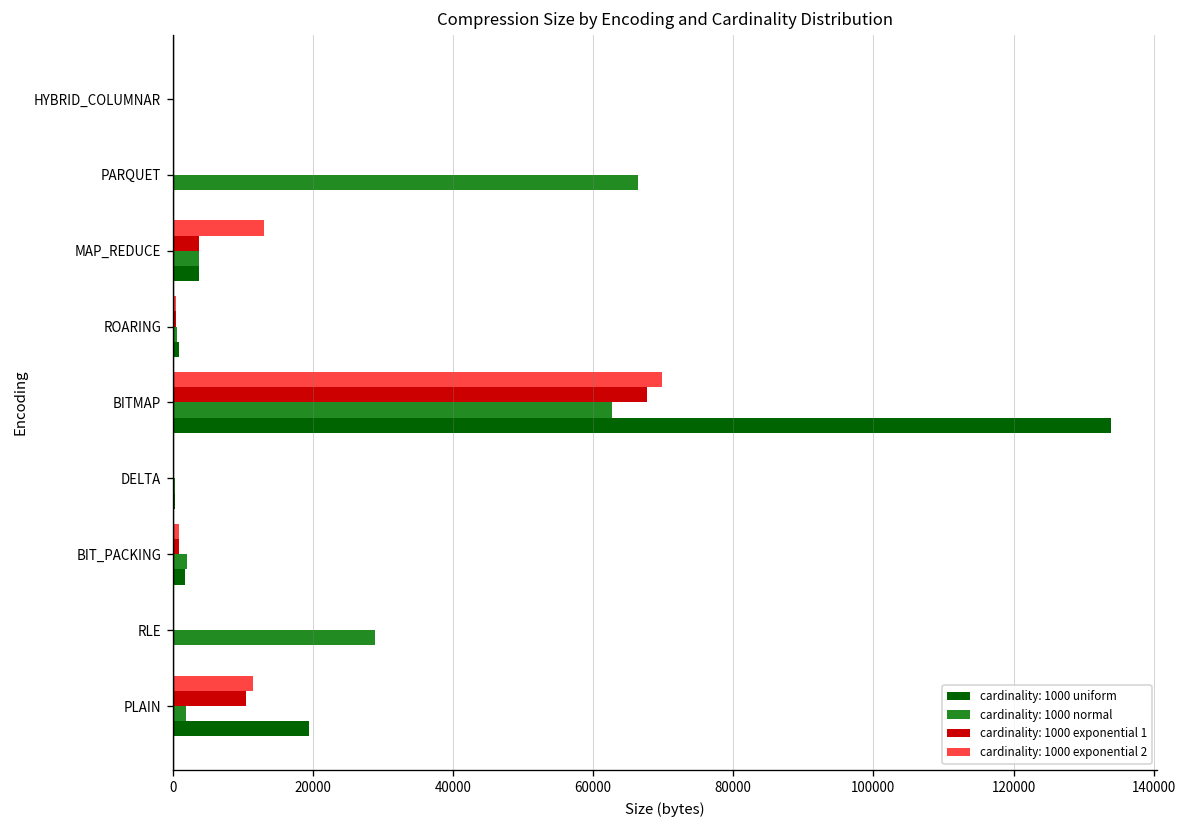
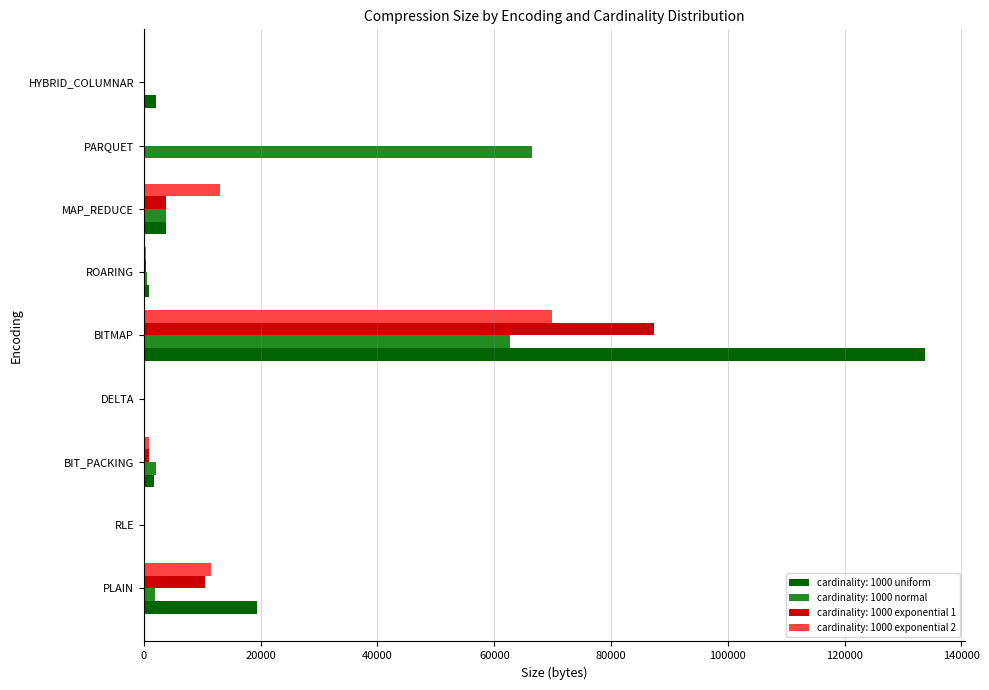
cardinality: 1000 uniform, HYBRID_COLUMNAR: 0 -> 2000
cardinality: 1000 exponential 1, BITMAP: 68000 -> 87000
cardinality: 1000 normal, RLE: 29000 -> 0
